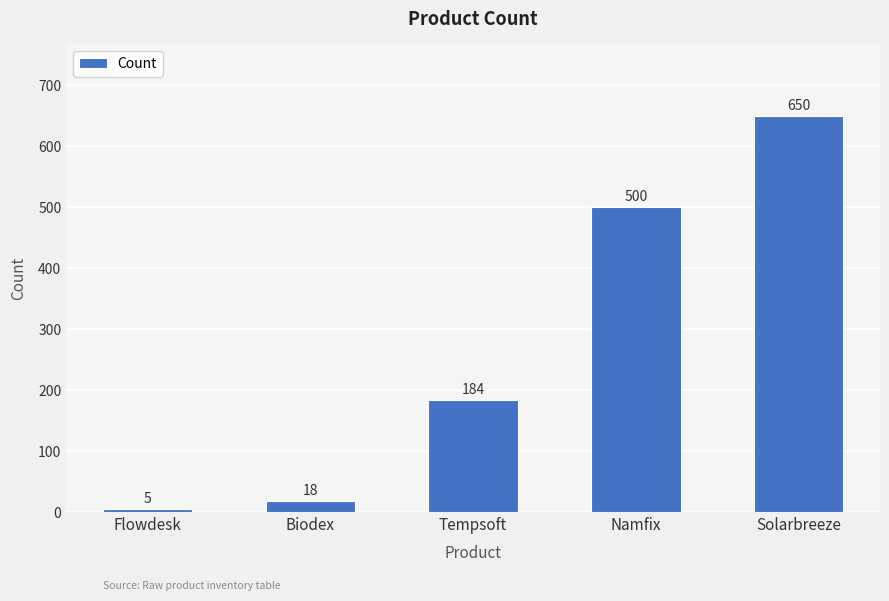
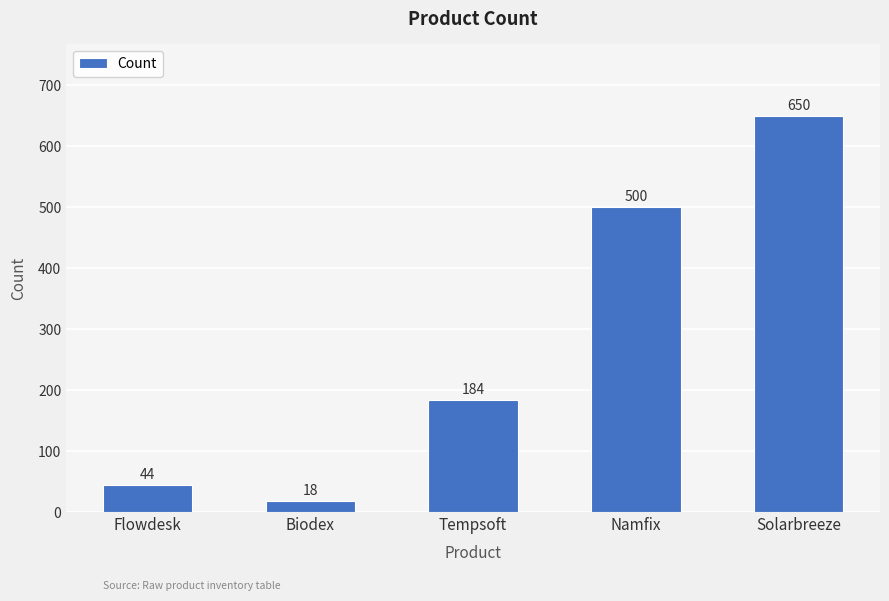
Flowdesk: 5 -> 44
